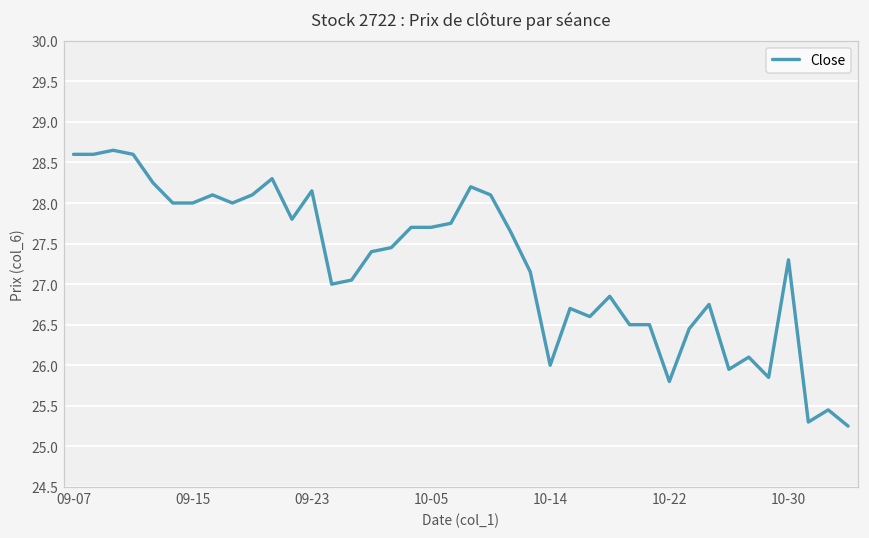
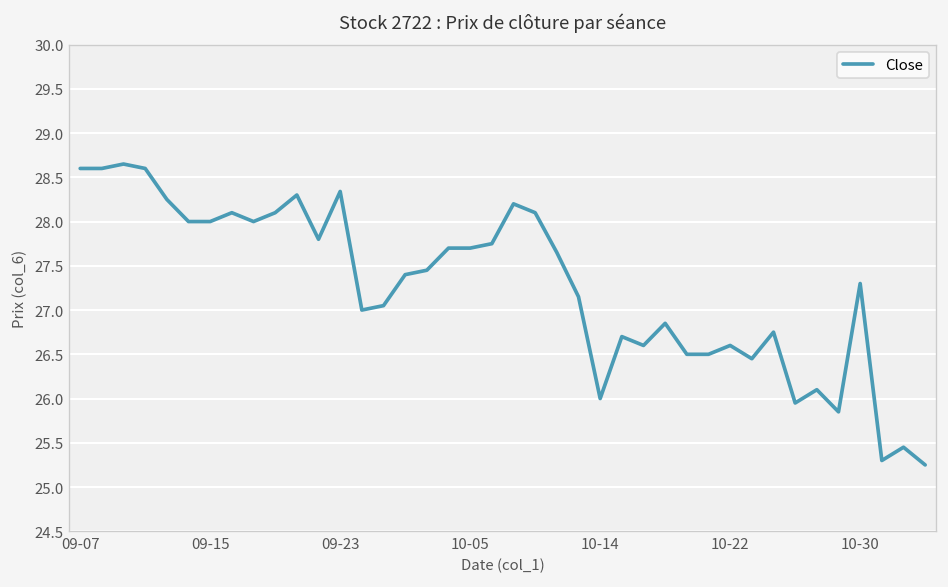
09-23: 28.2 -> 28.3
10-22: 25.8 -> 26.6
